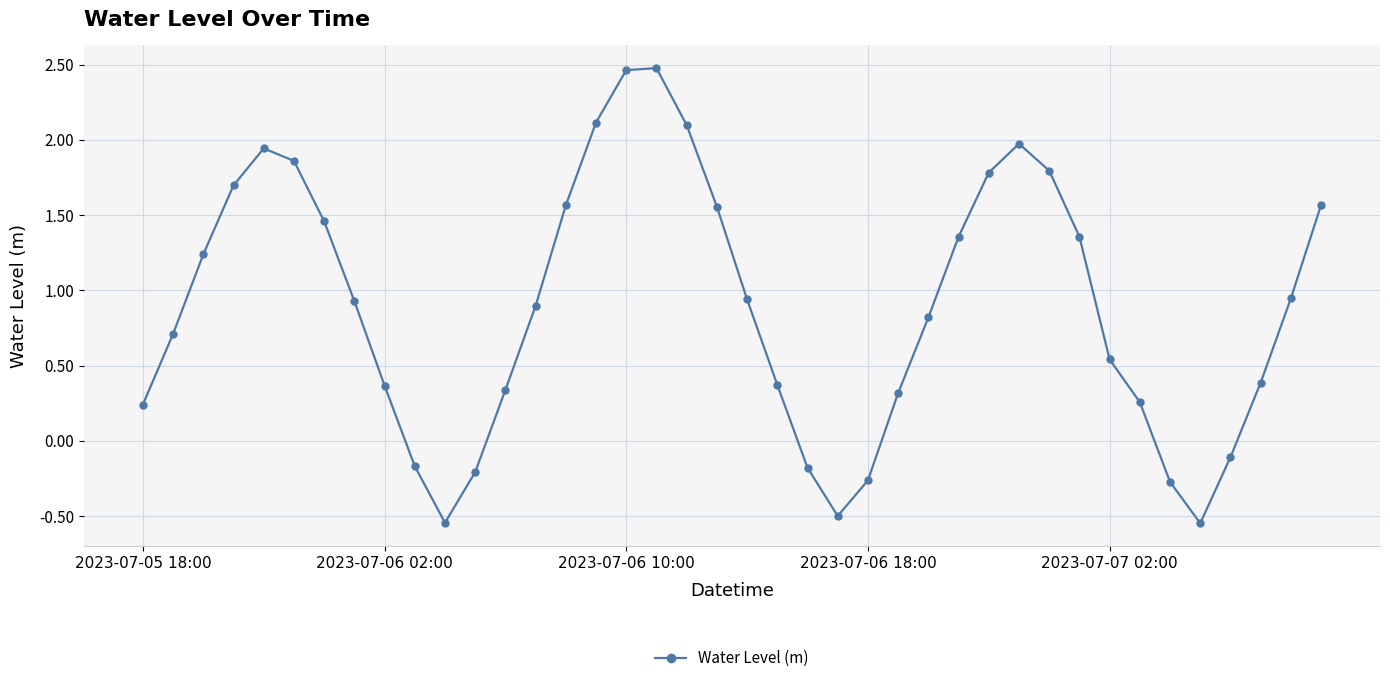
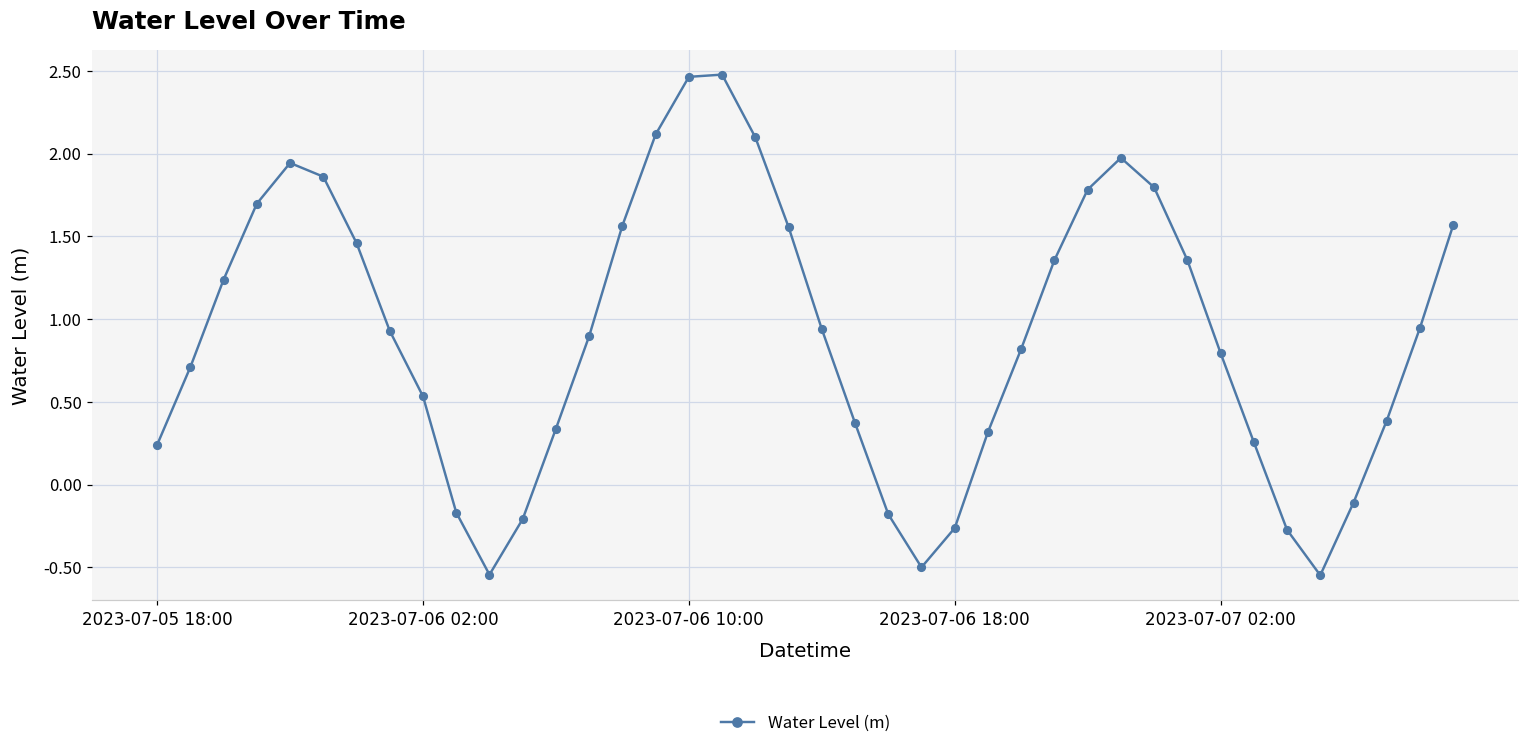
2023-07-06 02:00: 0.37 -> 0.53
2023-07-07 02:00: 0.54 -> 0.79
